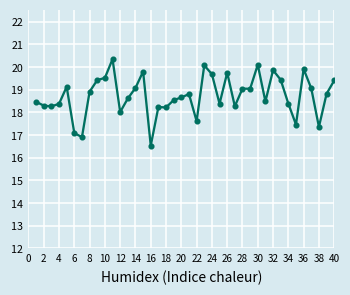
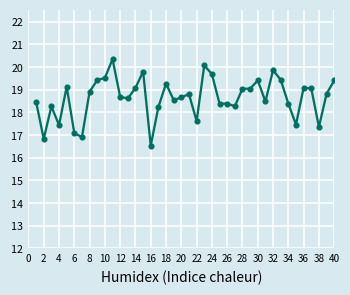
2: 18.3 -> 16.8
4: 18.4 -> 17.4
12: 18.0 -> 18.7
18: 18.2 -> 19.3
26: 19.7 -> 18.4
30: 20.1 -> 19.4
36: 19.9 -> 19.1
